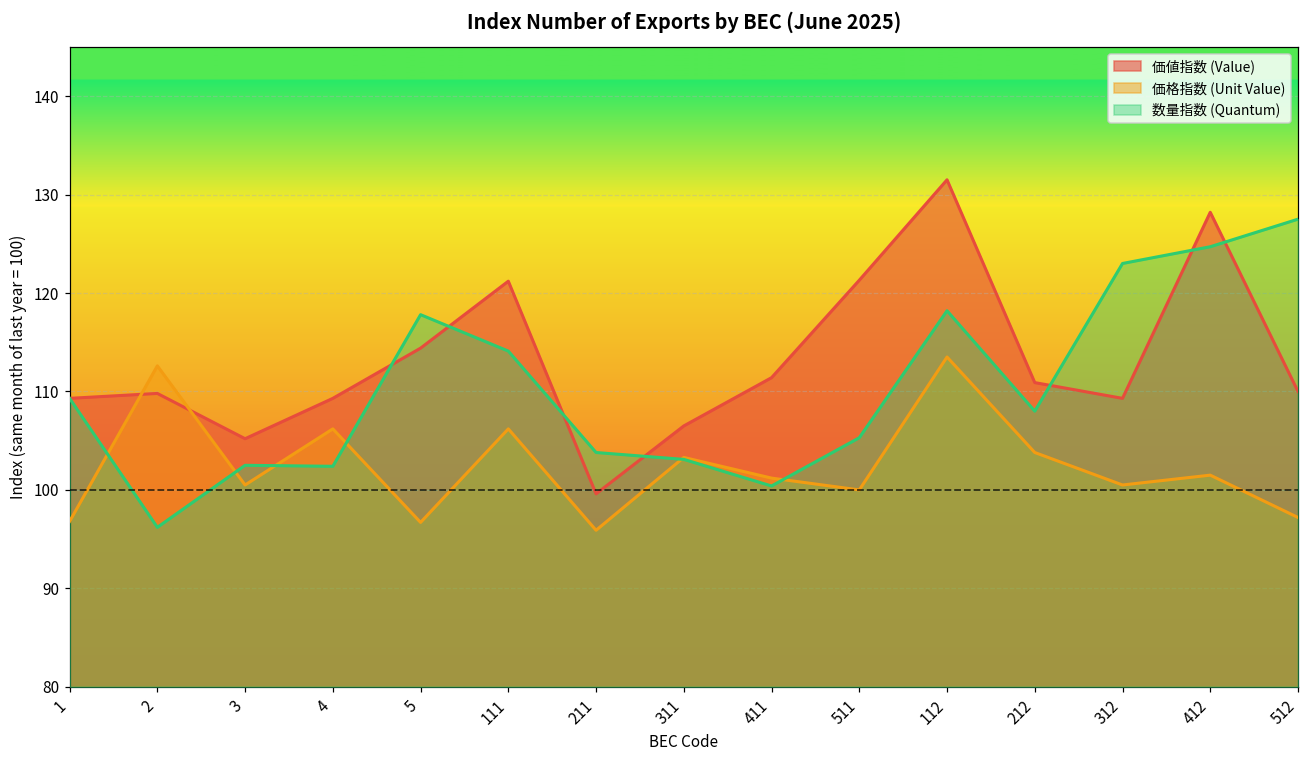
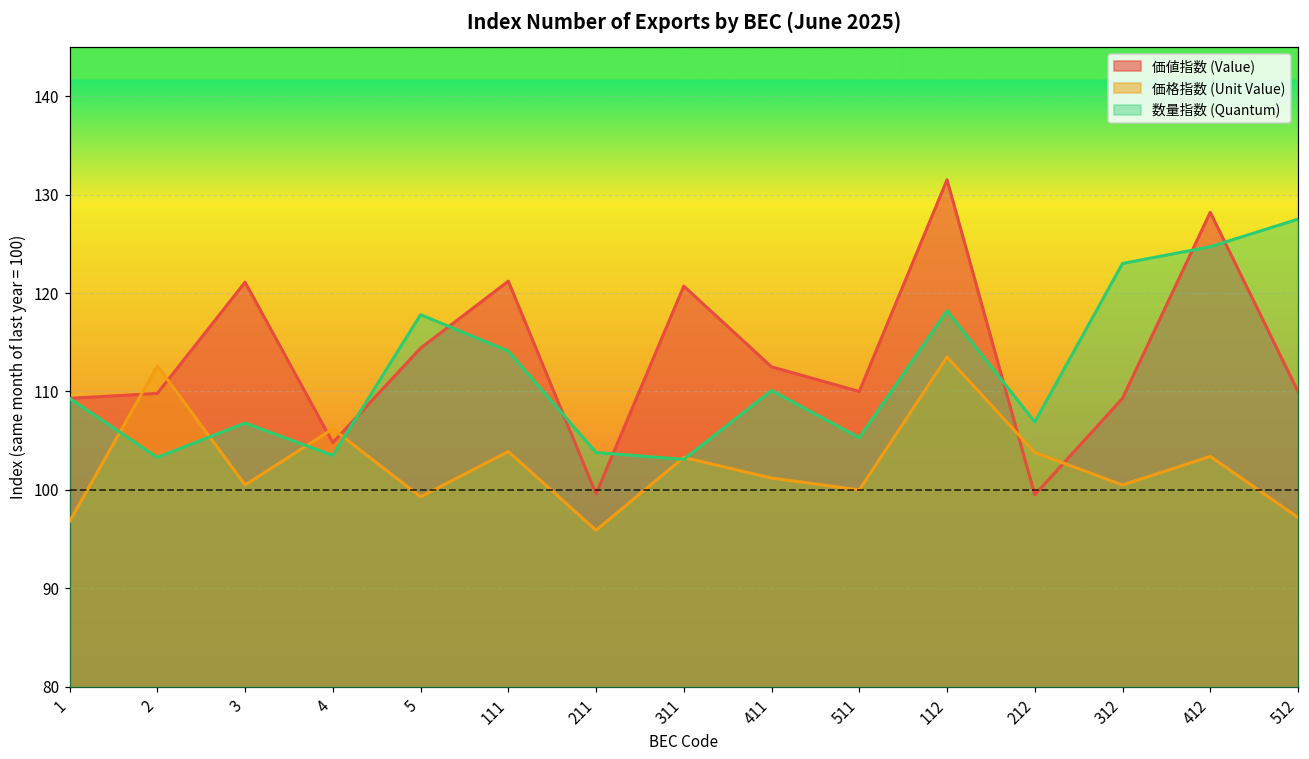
数量指数 (Quantum), 2: 96 -> 103
価値指数 (Value), 3: 105 -> 121
数量指数 (Quantum), 3: 103 -> 107
価値指数 (Value), 4: 109 -> 105
数量指数 (Quantum), 4: 102 -> 104
価格指数 (Unit Value), 5: 97 -> 99
価格指数 (Unit Value), 111: 106 -> 104
価値指数 (Value), 311: 107 -> 121
価値指数 (Value), 411: 111 -> 113
数量指数 (Quantum), 411: 100 -> 110
価値指数 (Value), 511: 121 -> 110
価値指数 (Value), 212: 111 -> 100
数量指数 (Quantum), 212: 108 -> 107
価格指数 (Unit Value), 412: 102 -> 103
